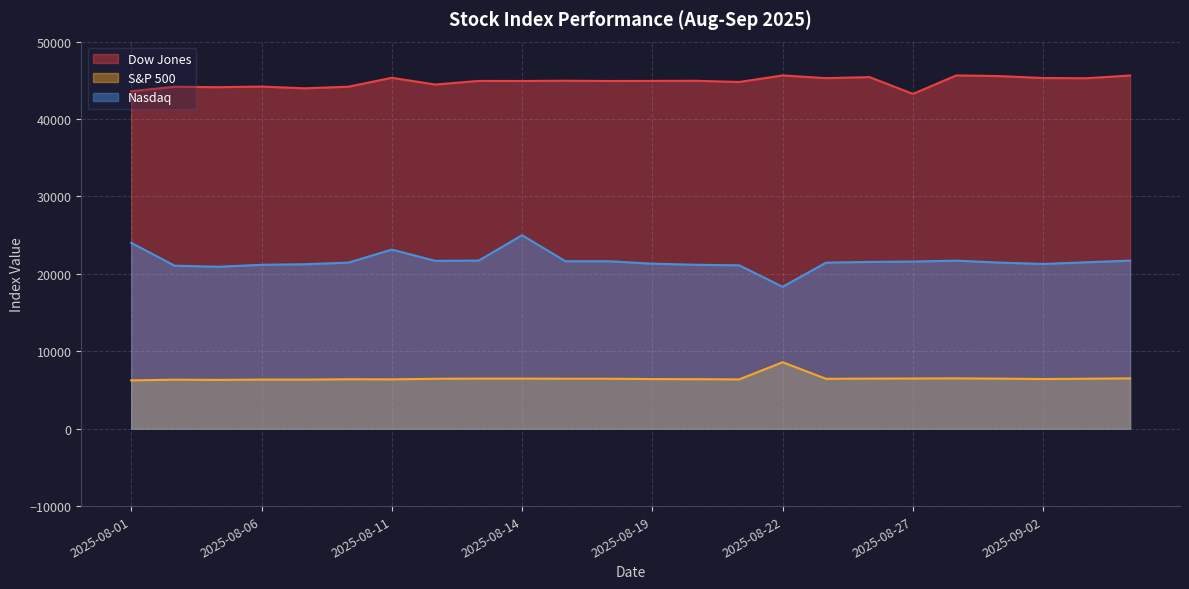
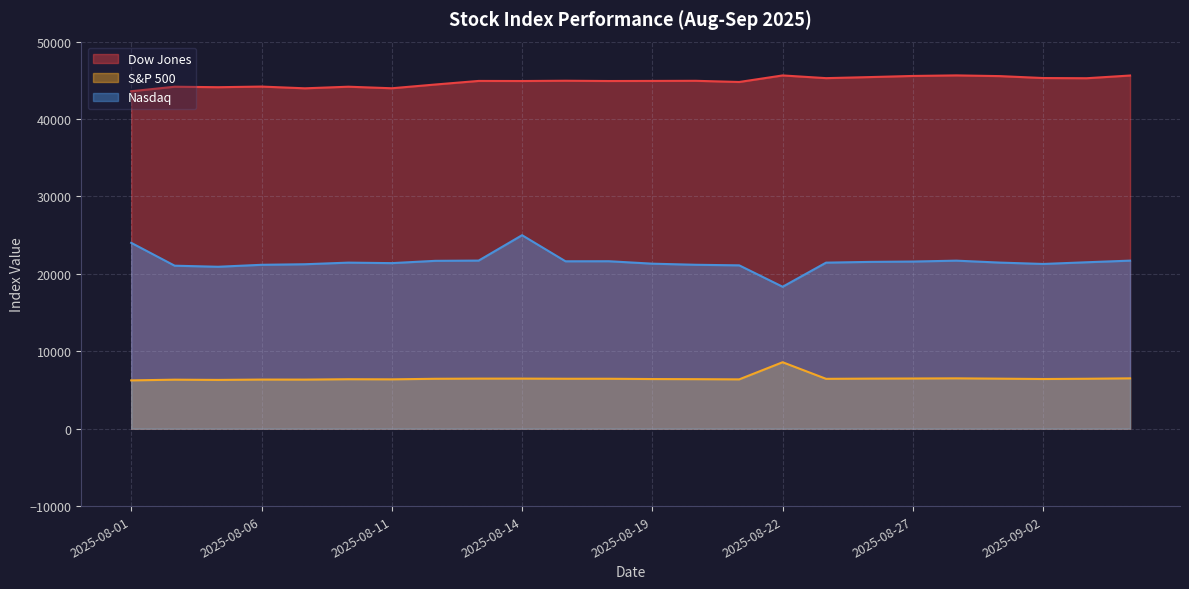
Dow Jones, 2025-08-11: 45000 -> 44000
Nasdaq, 2025-08-11: 23000 -> 21000
Dow Jones, 2025-08-27: 43000 -> 46000
